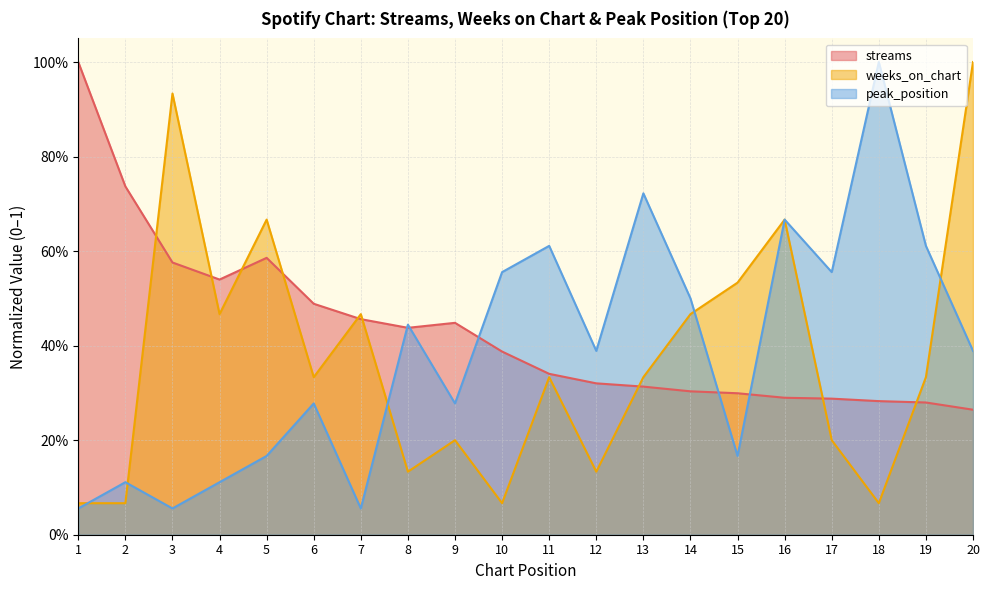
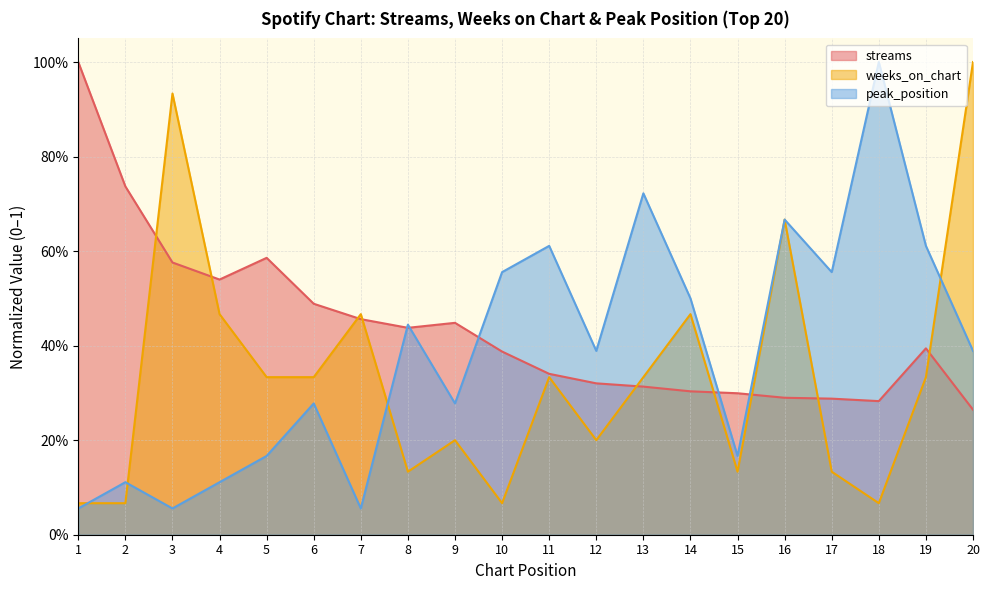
weeks_on_chart, 5: 67% -> 33%
weeks_on_chart, 12: 13% -> 20%
weeks_on_chart, 15: 53% -> 13%
weeks_on_chart, 17: 20% -> 13%
streams, 19: 28% -> 39%
